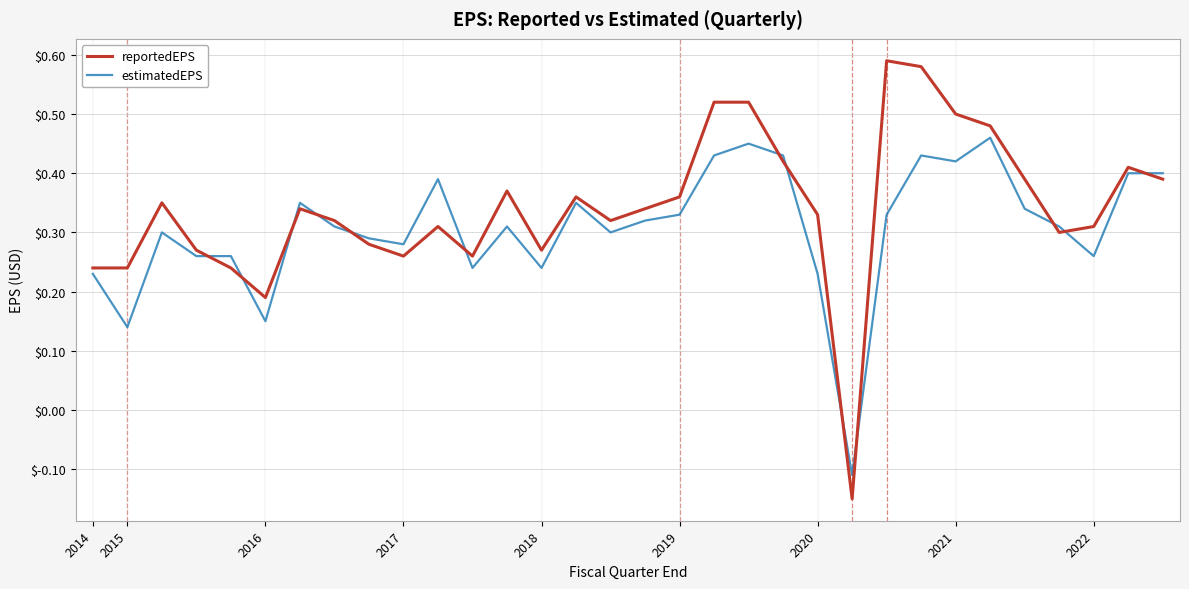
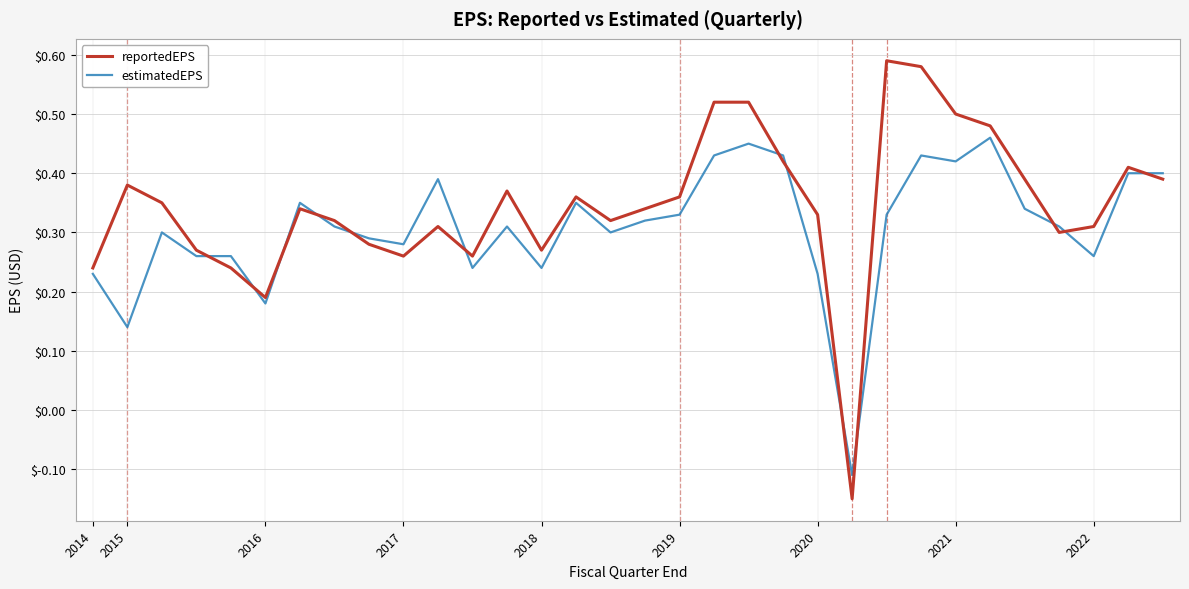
reportedEPS, 2015: $0.24 -> $0.38
estimatedEPS, 2016: $0.15 -> $0.18
